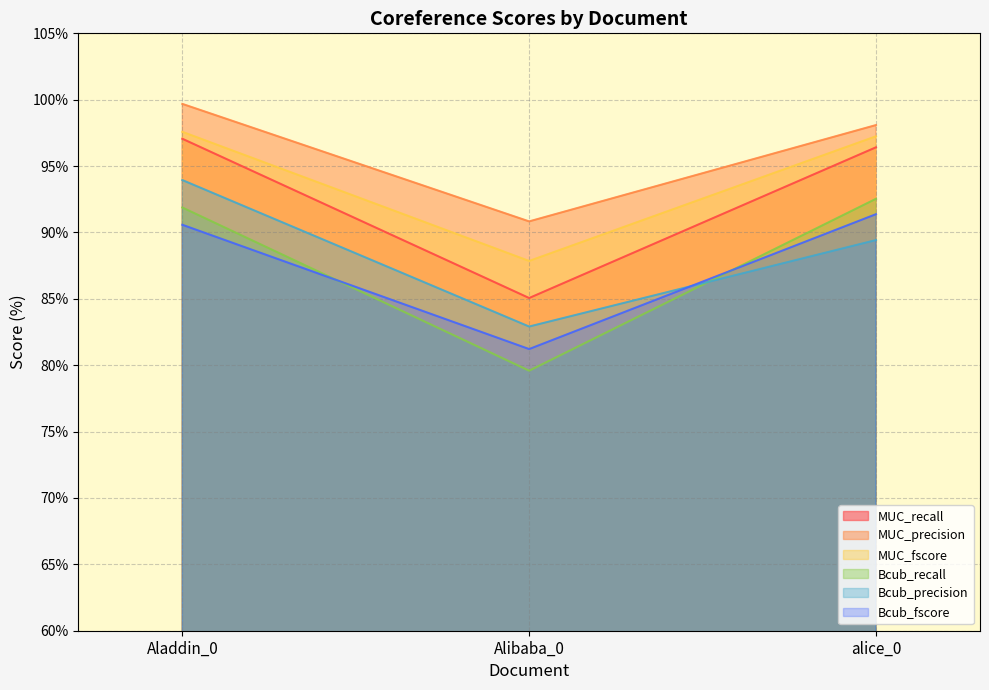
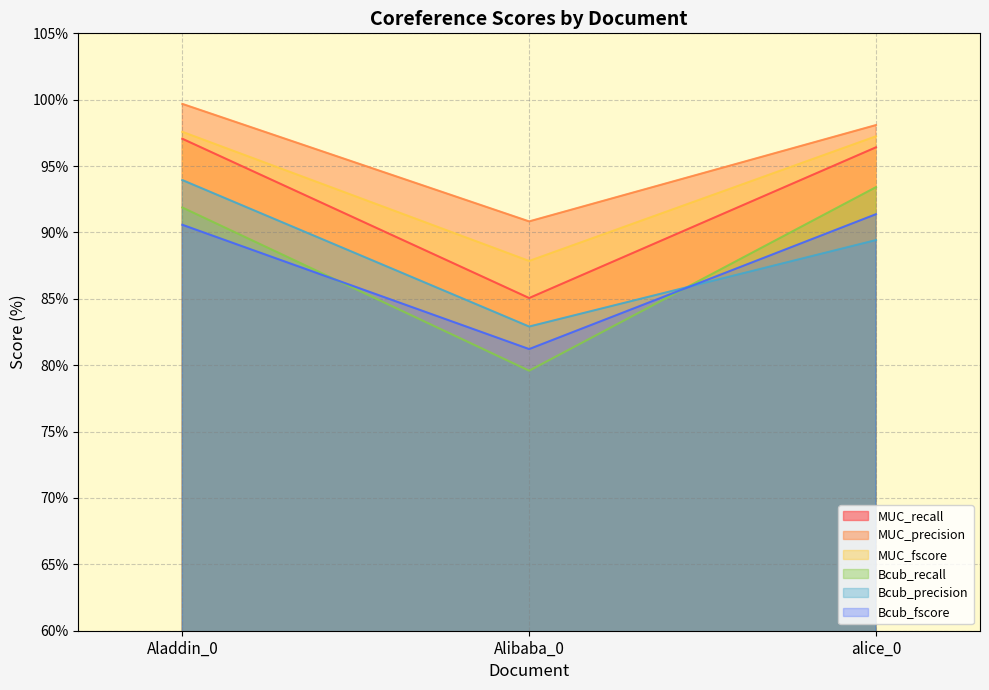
Bcub_recall, alice_0: 92.5% -> 93.4%
